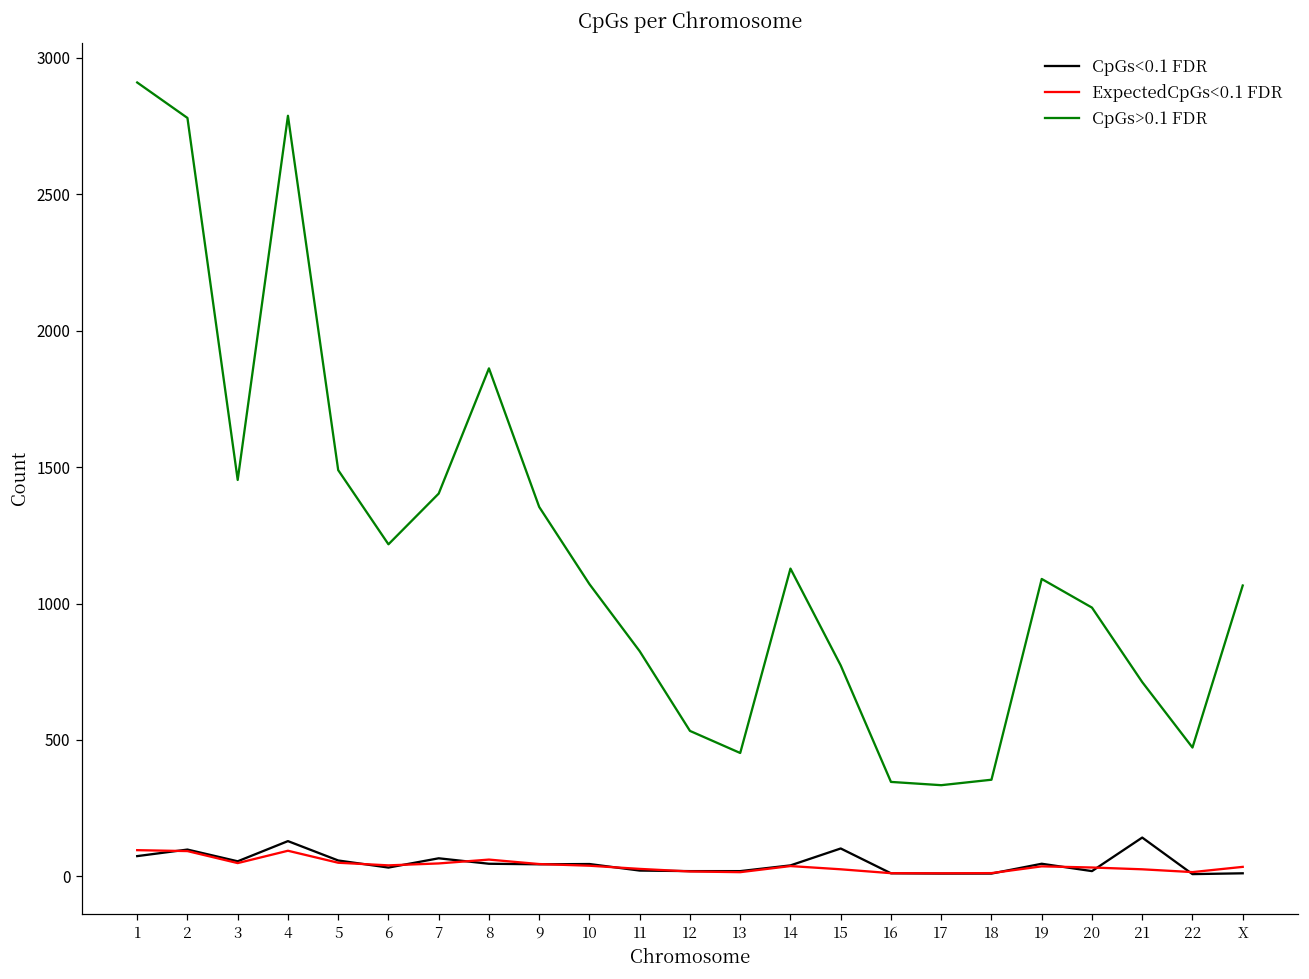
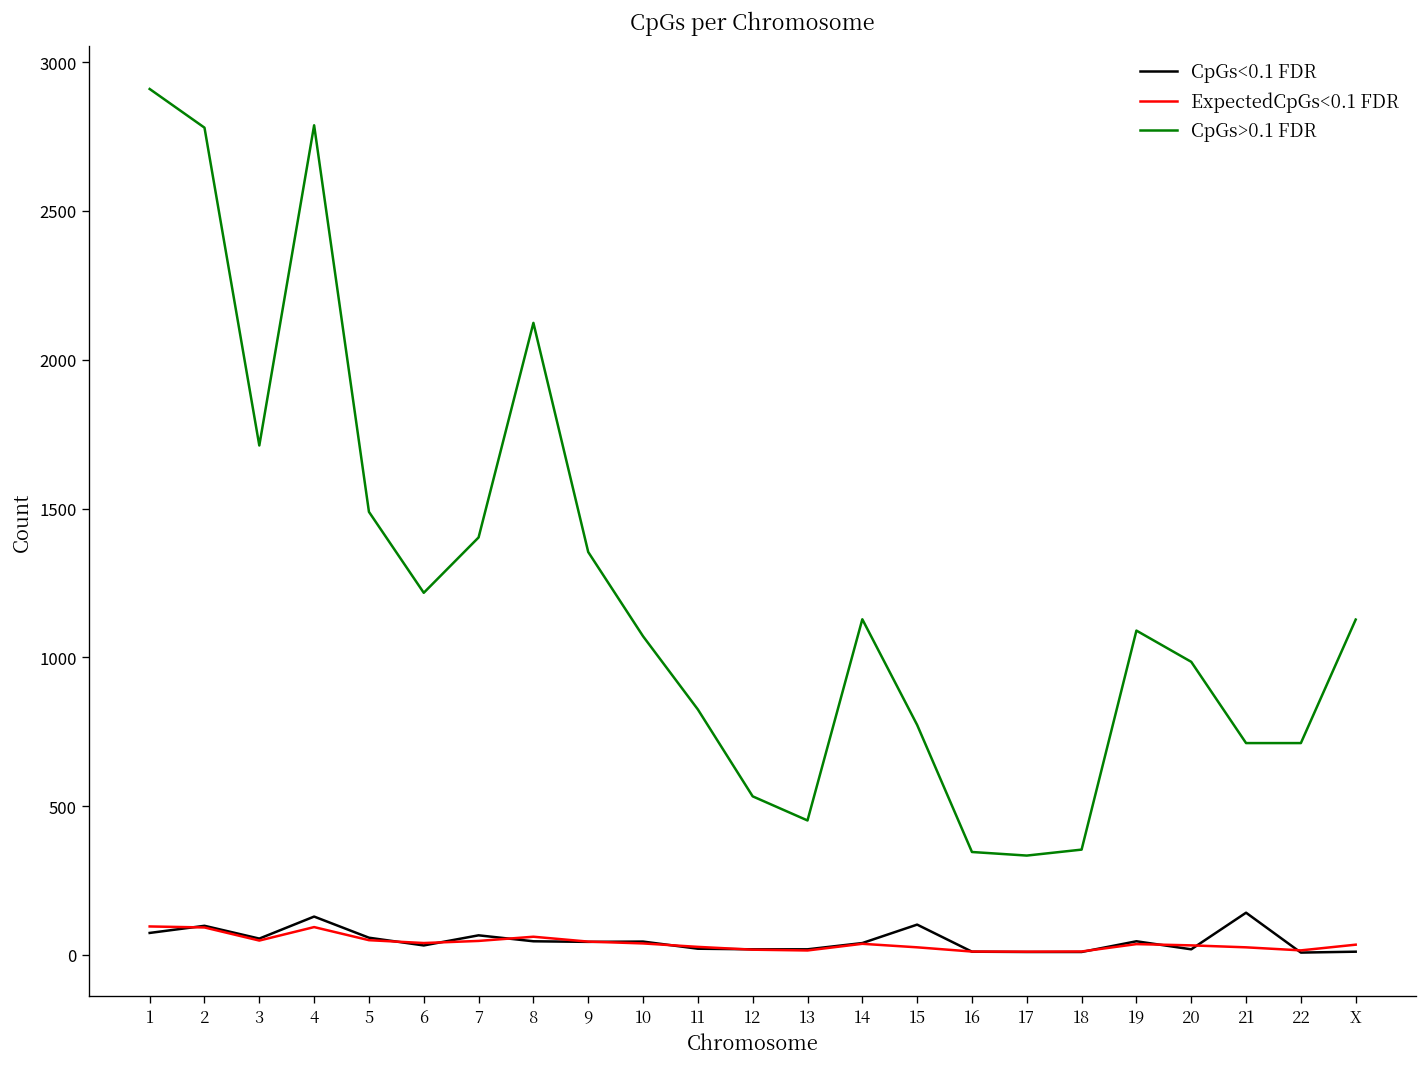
CpGs>0.1 FDR, 3: 1450 -> 1710
CpGs>0.1 FDR, 8: 1860 -> 2120
CpGs>0.1 FDR, 22: 470 -> 710
CpGs>0.1 FDR, X: 1070 -> 1130
